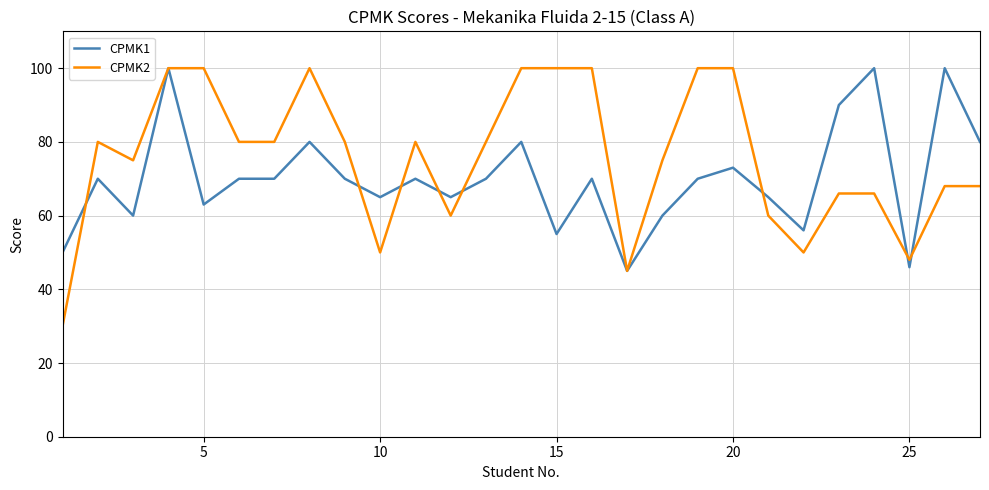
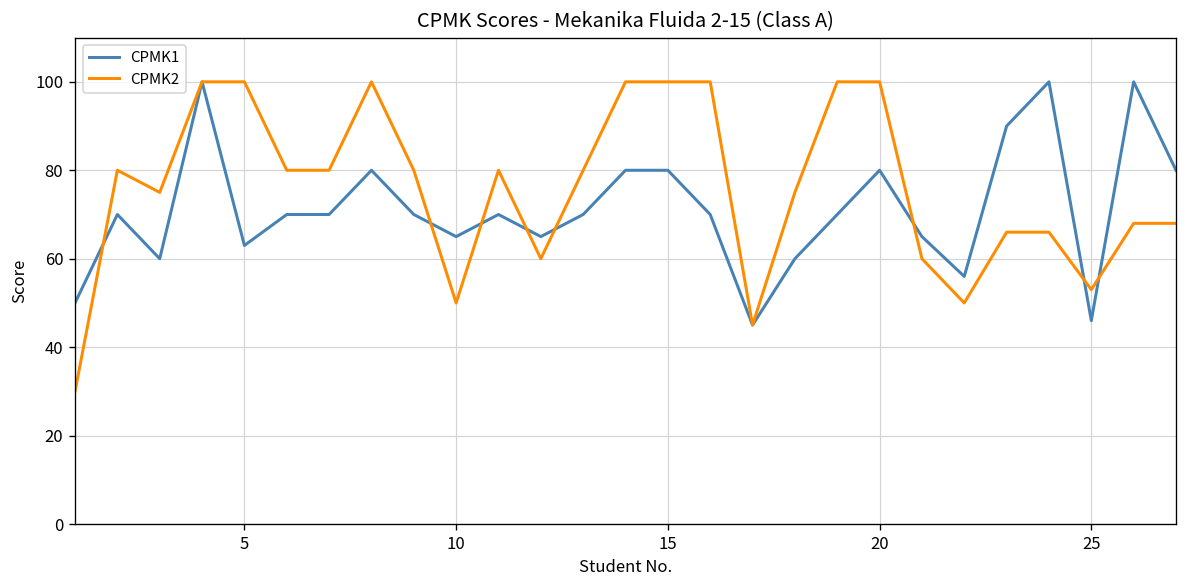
CPMK1, 15: 55 -> 80
CPMK1, 20: 73 -> 80
CPMK2, 25: 48 -> 53
